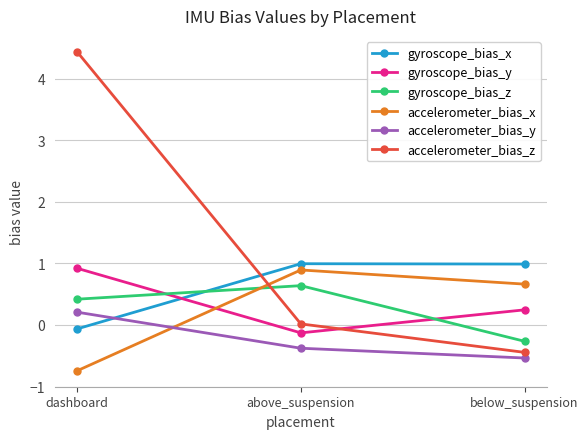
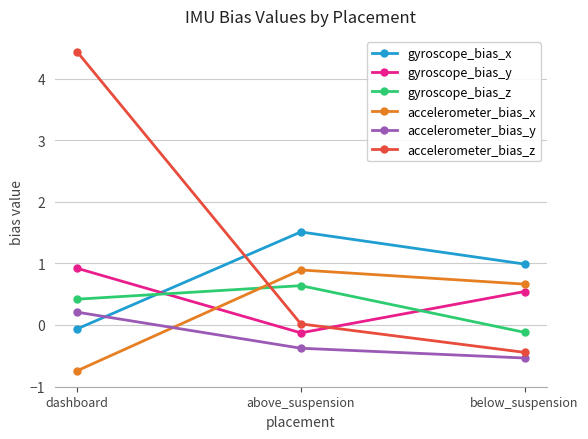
gyroscope_bias_x, above_suspension: 1.0 -> 1.5
gyroscope_bias_y, below_suspension: 0.2 -> 0.5
gyroscope_bias_z, below_suspension: -0.3 -> -0.1
